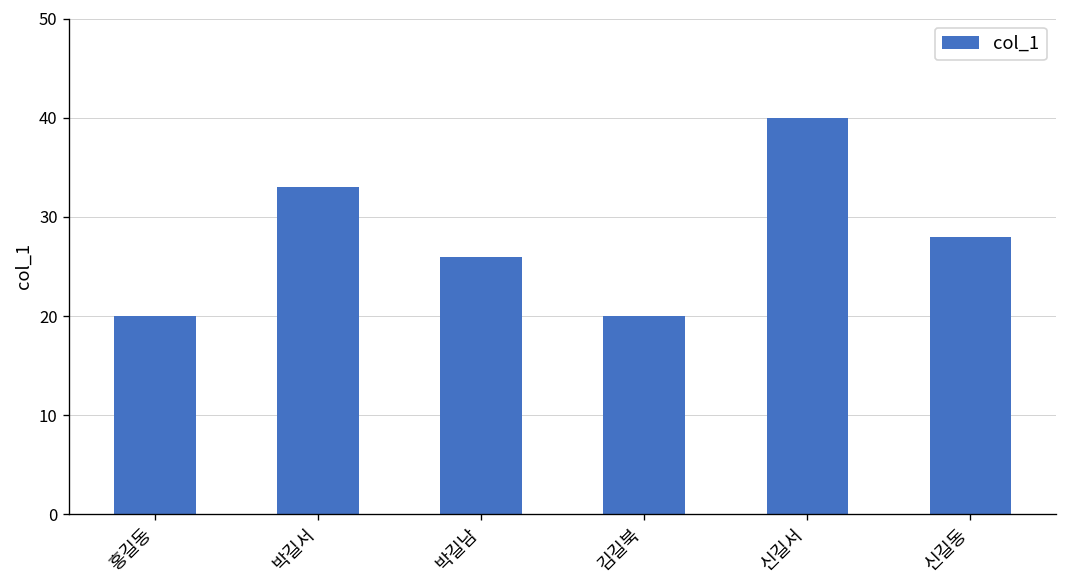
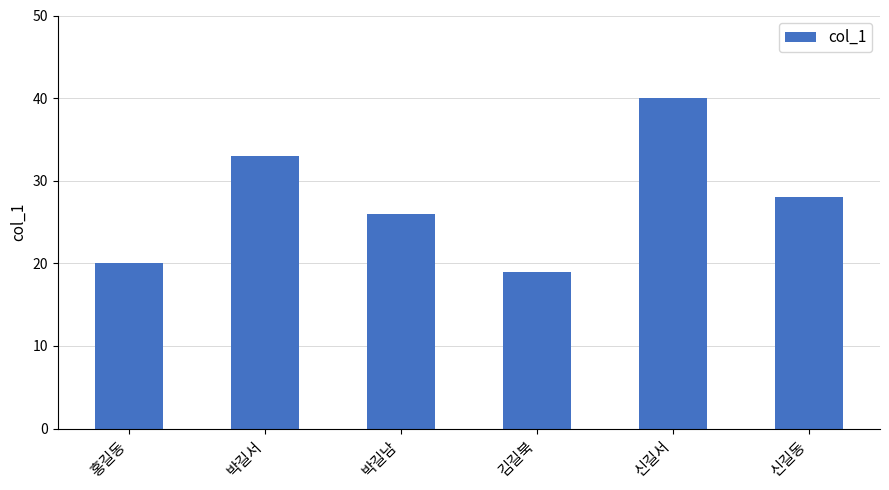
김길북: 20 -> 19
